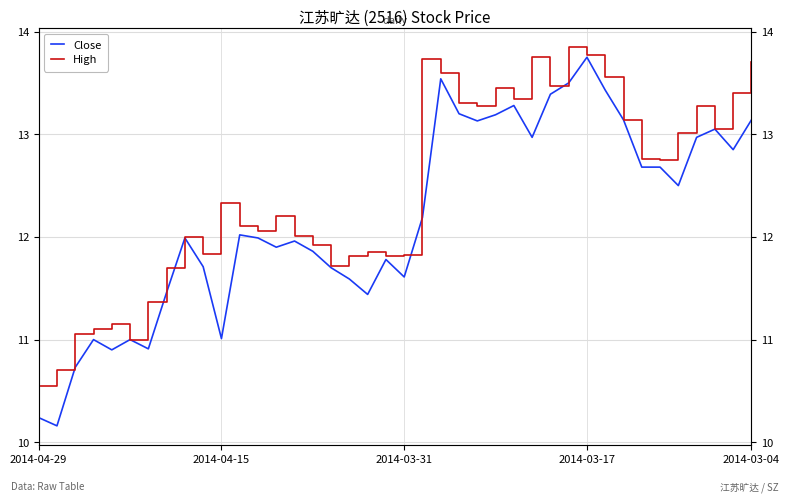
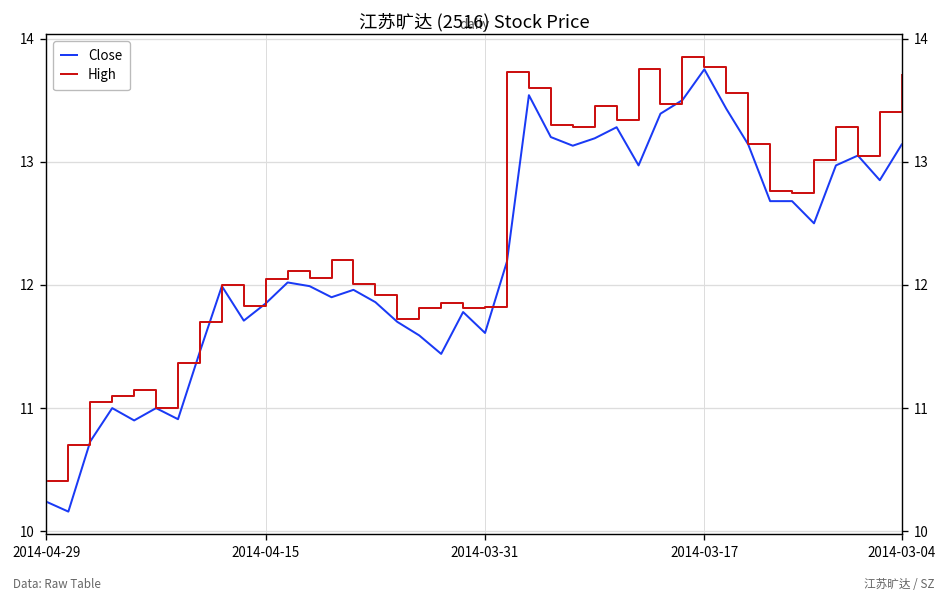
High, 2014-04-29: 10.55 -> 10.41
Close, 2014-04-15: 11.01 -> 11.85
High, 2014-04-15: 12.33 -> 12.05
